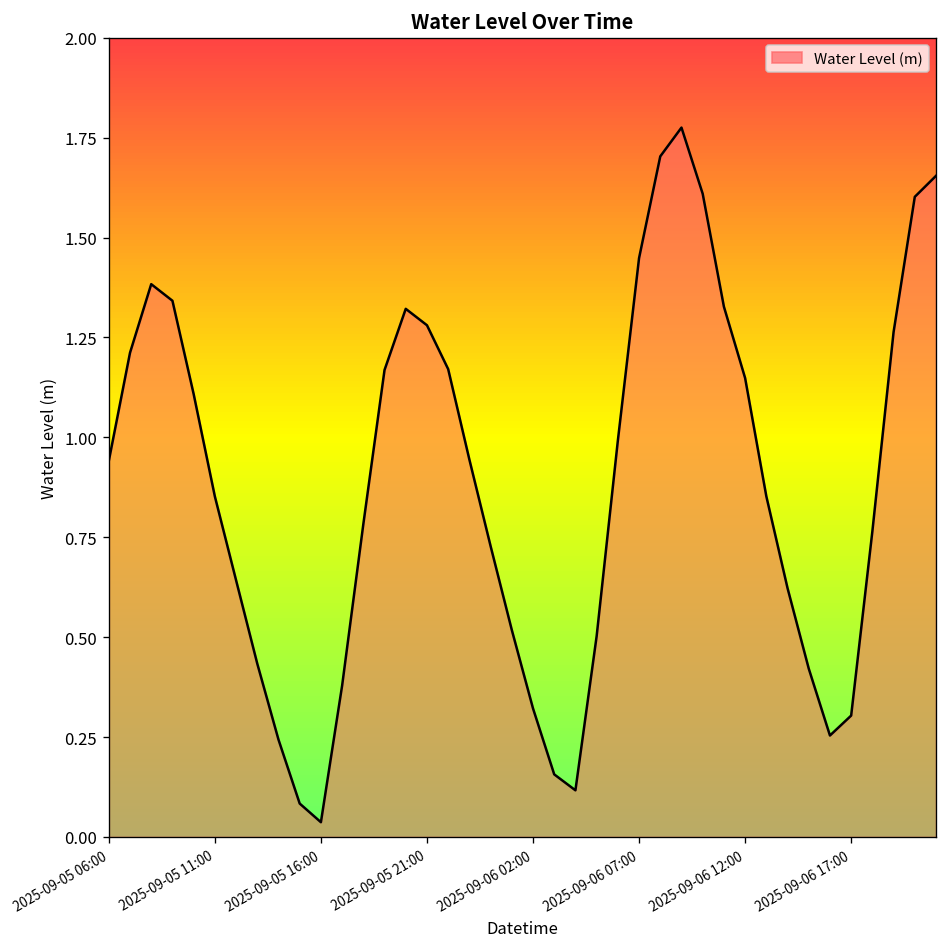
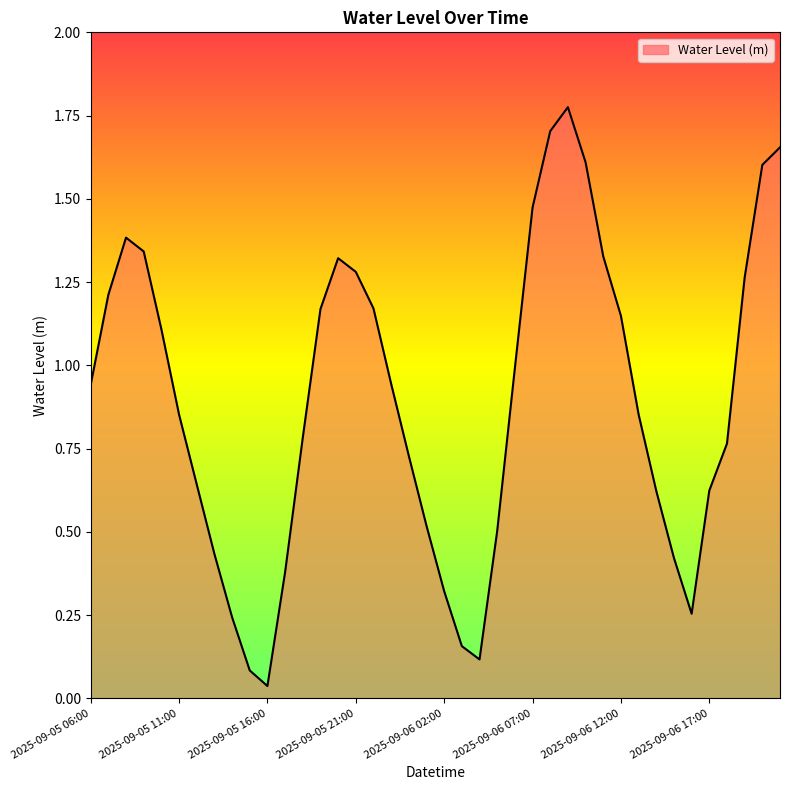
2025-09-06 07:00: 1.45 -> 1.47
2025-09-06 17:00: 0.30 -> 0.62
